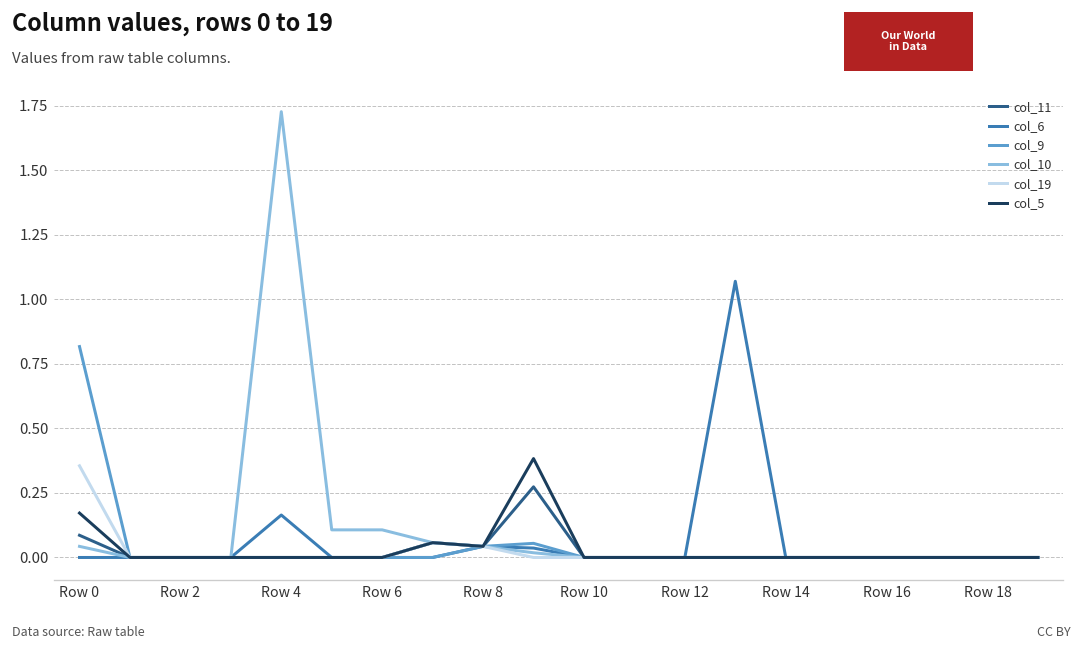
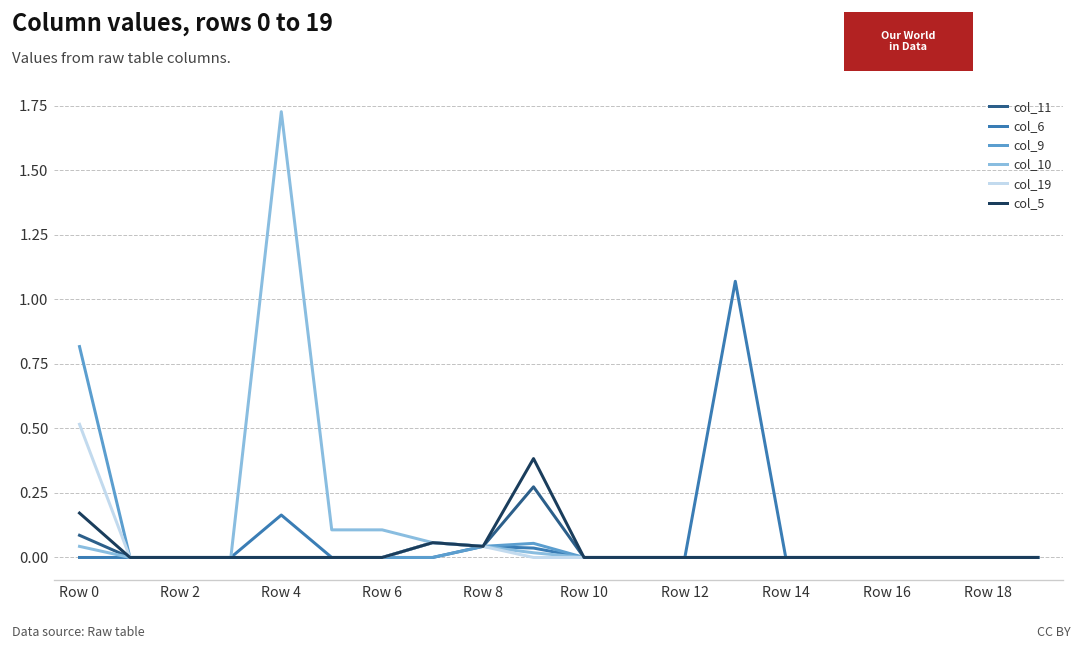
col_19, Row 0: 0.36 -> 0.52
